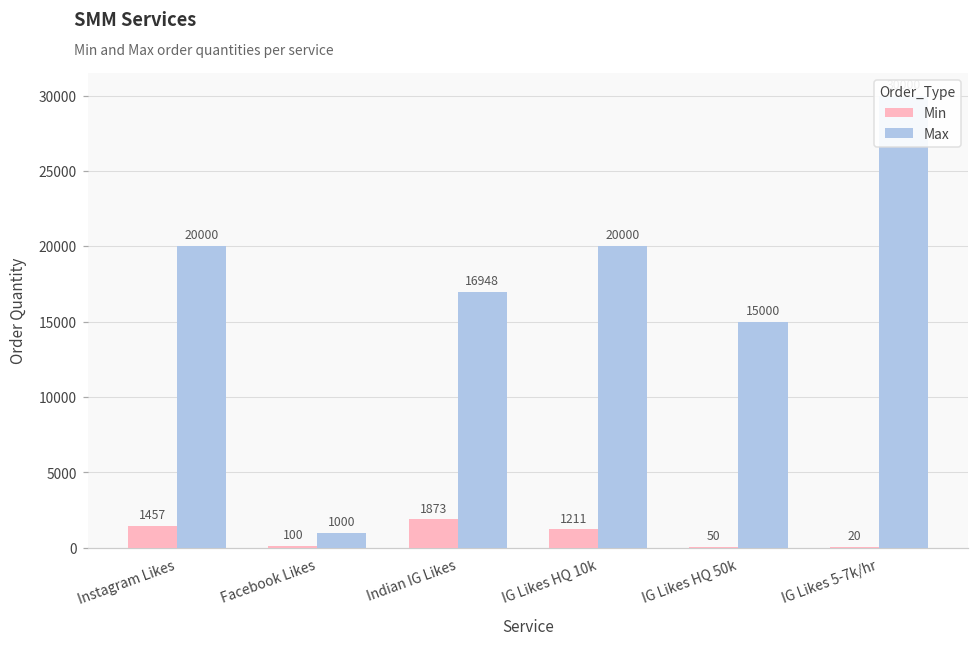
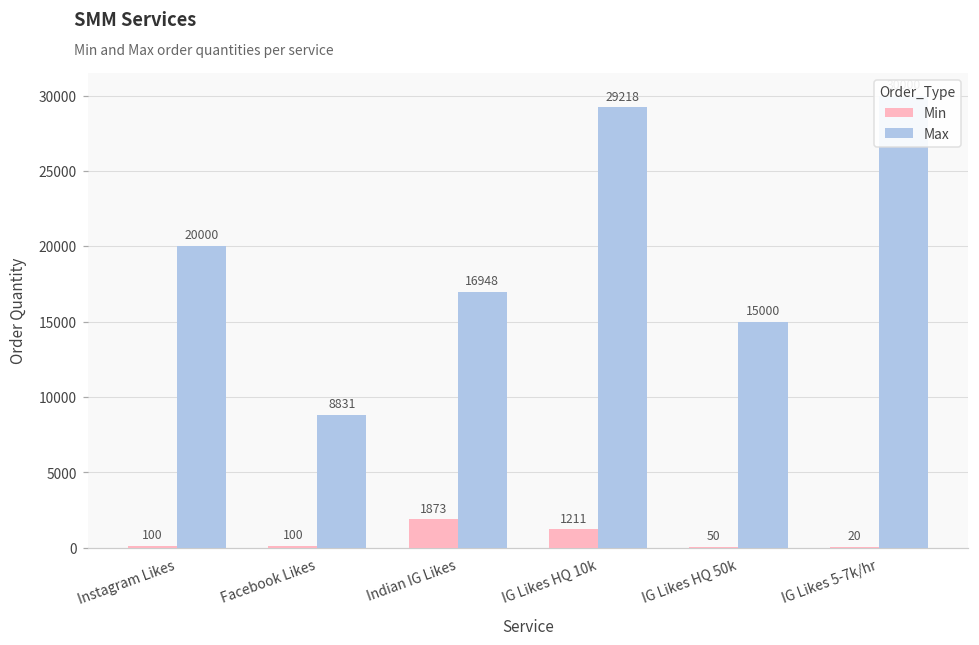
Min, Instagram Likes: 1457 -> 100
Max, Facebook Likes: 1000 -> 8831
Max, IG Likes HQ 10k: 20000 -> 29218
